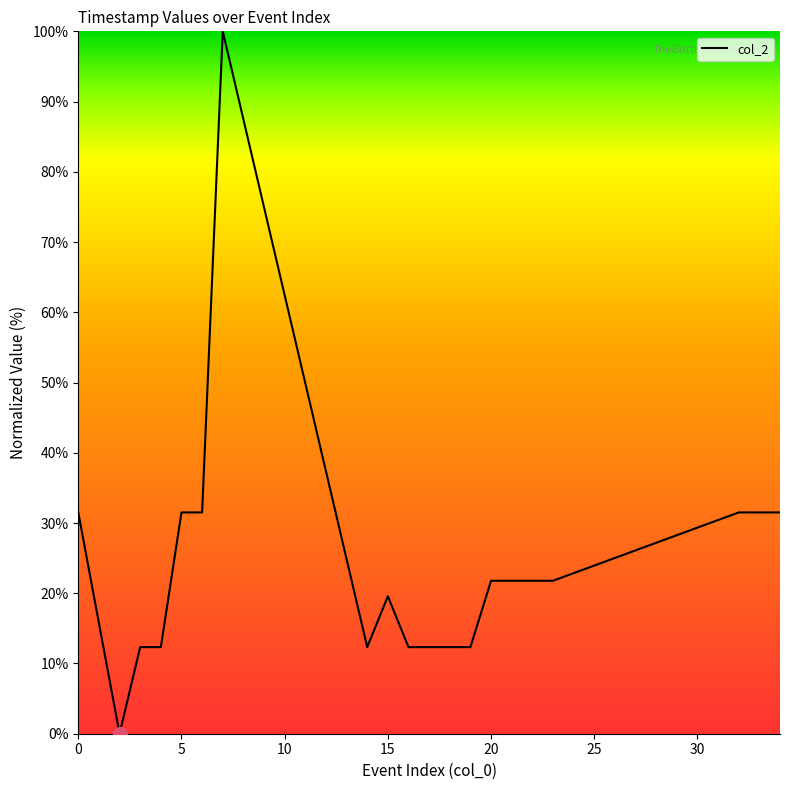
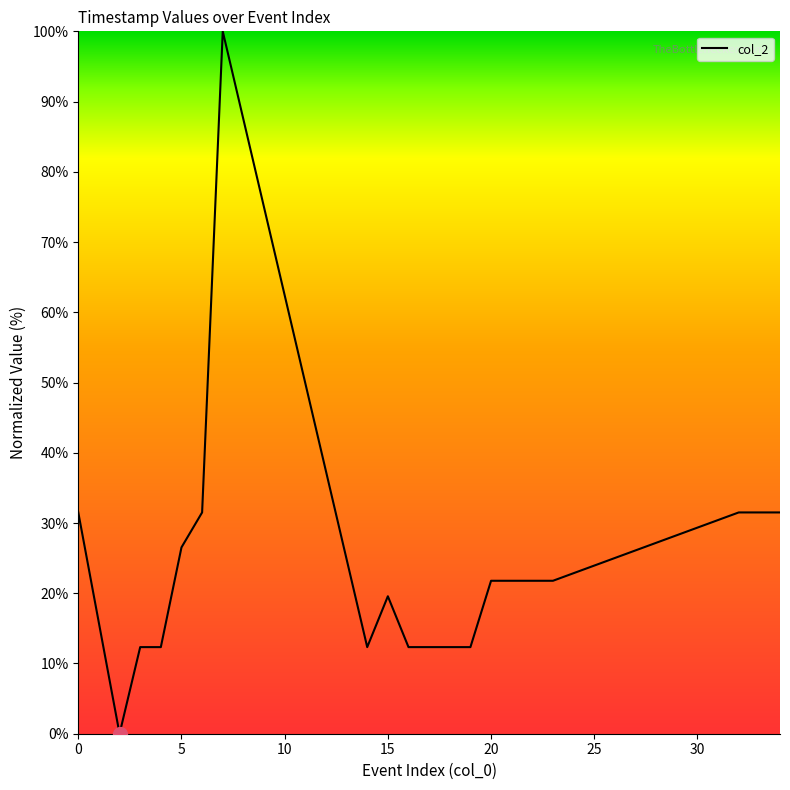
col_2, 5: 32% -> 27%
